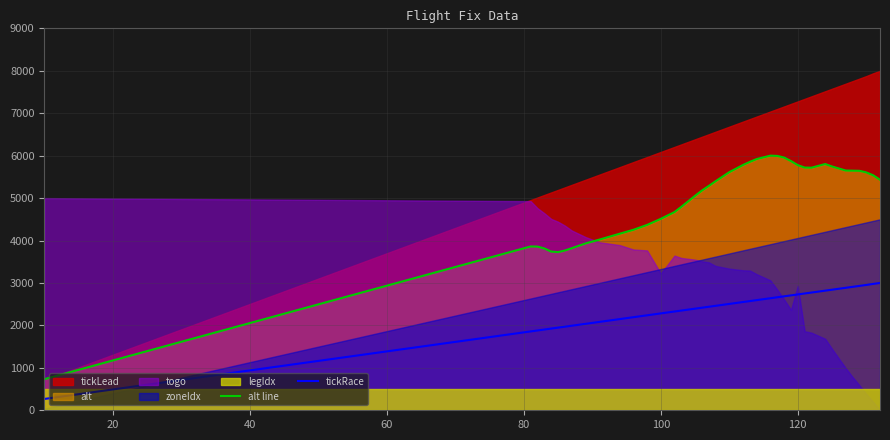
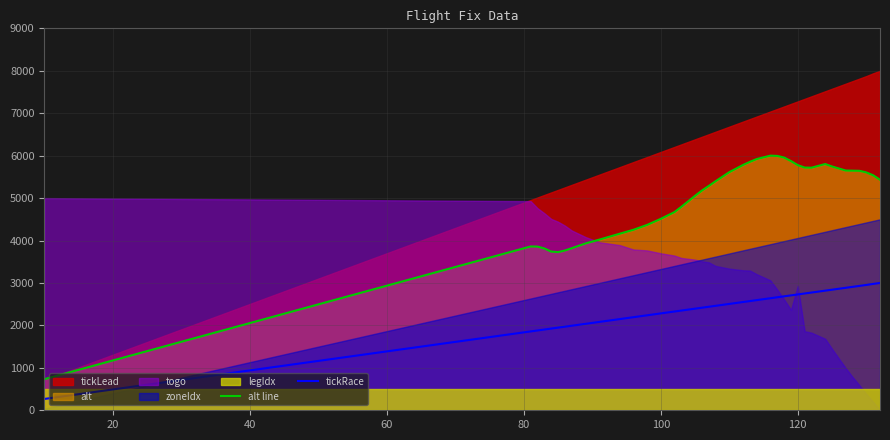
togo, 100: 3200 -> 3700
